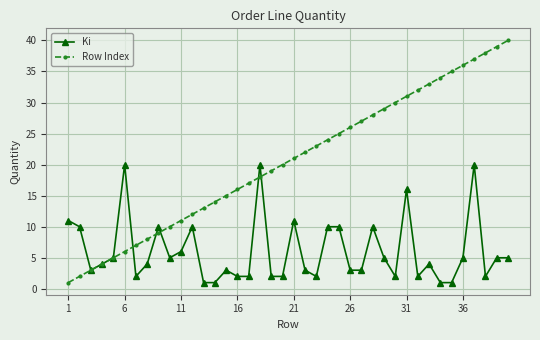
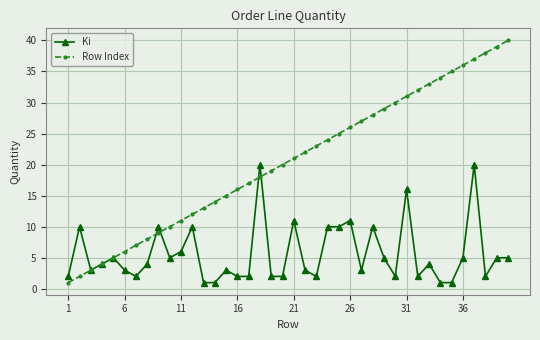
Ki, 1: 11 -> 2
Ki, 6: 20 -> 3
Ki, 26: 3 -> 11
